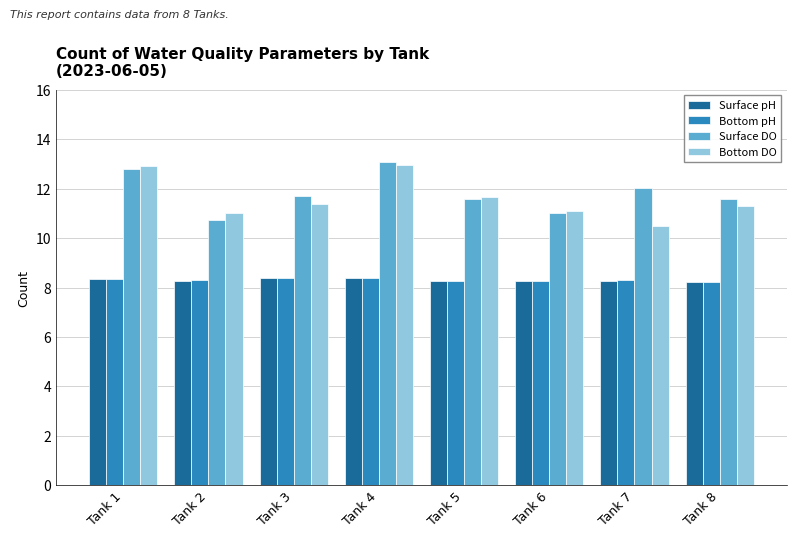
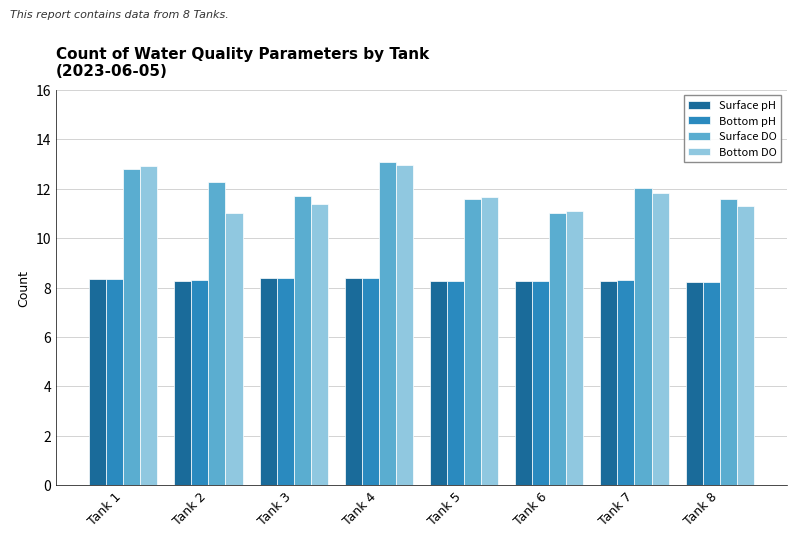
Surface DO, Tank 2: 10.7 -> 12.3
Bottom DO, Tank 7: 10.5 -> 11.8
